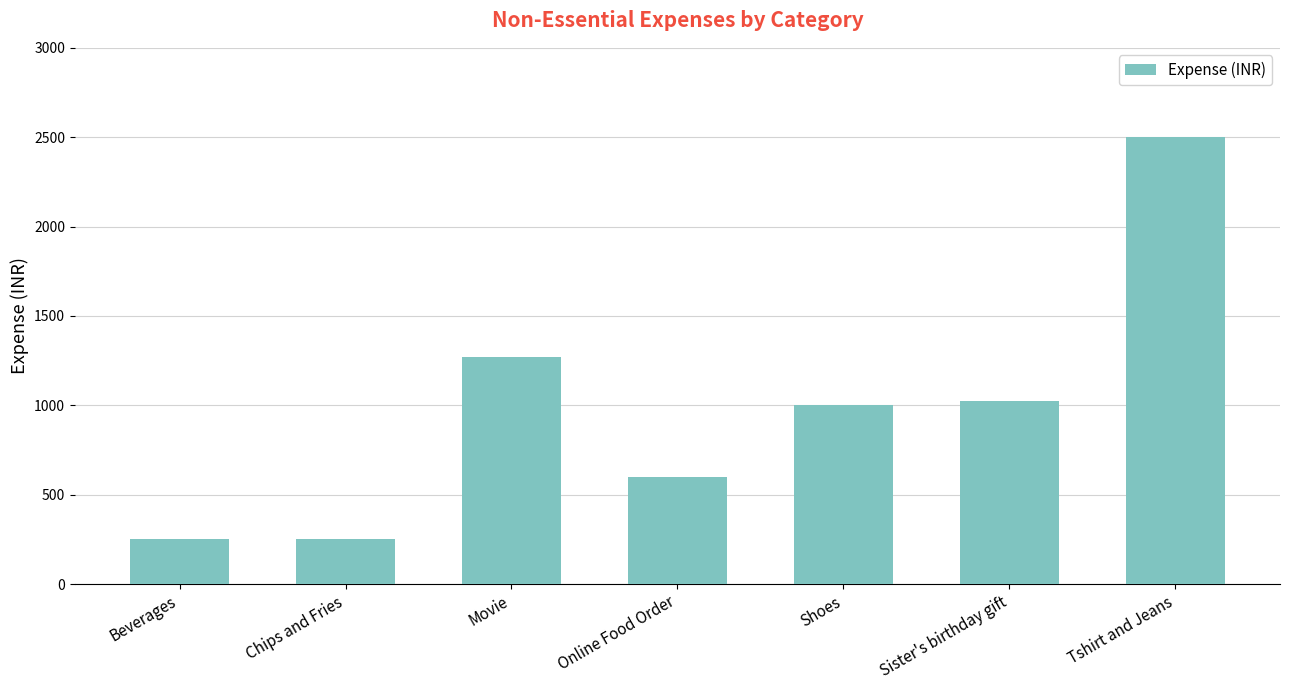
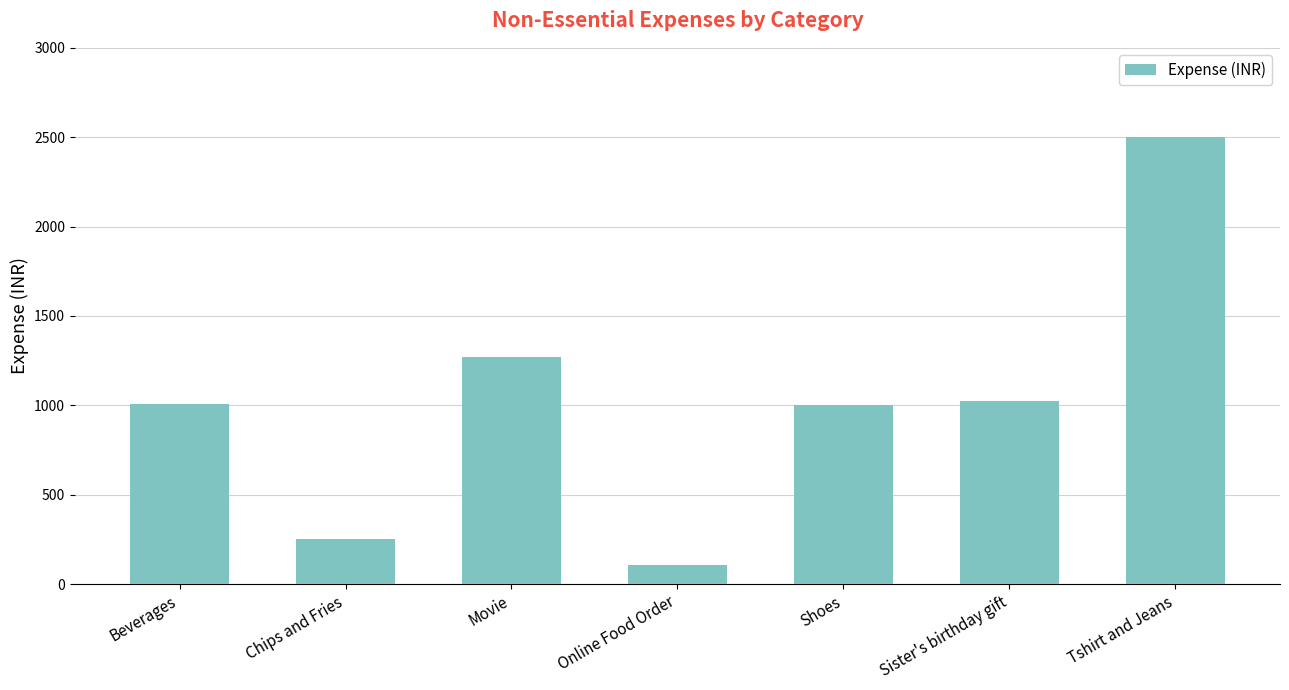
Beverages: 250 -> 1010
Online Food Order: 600 -> 110
